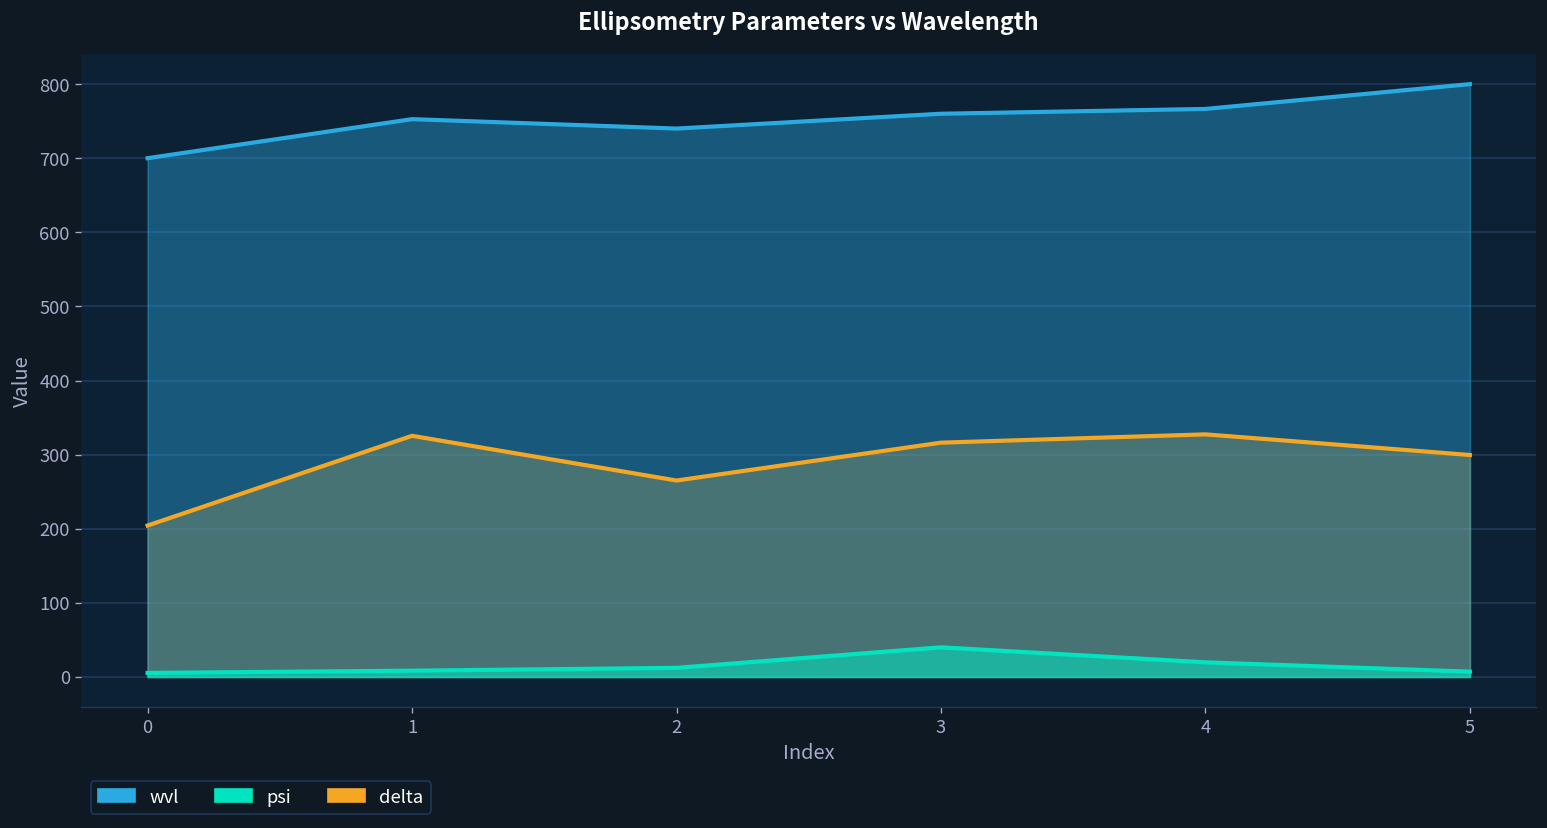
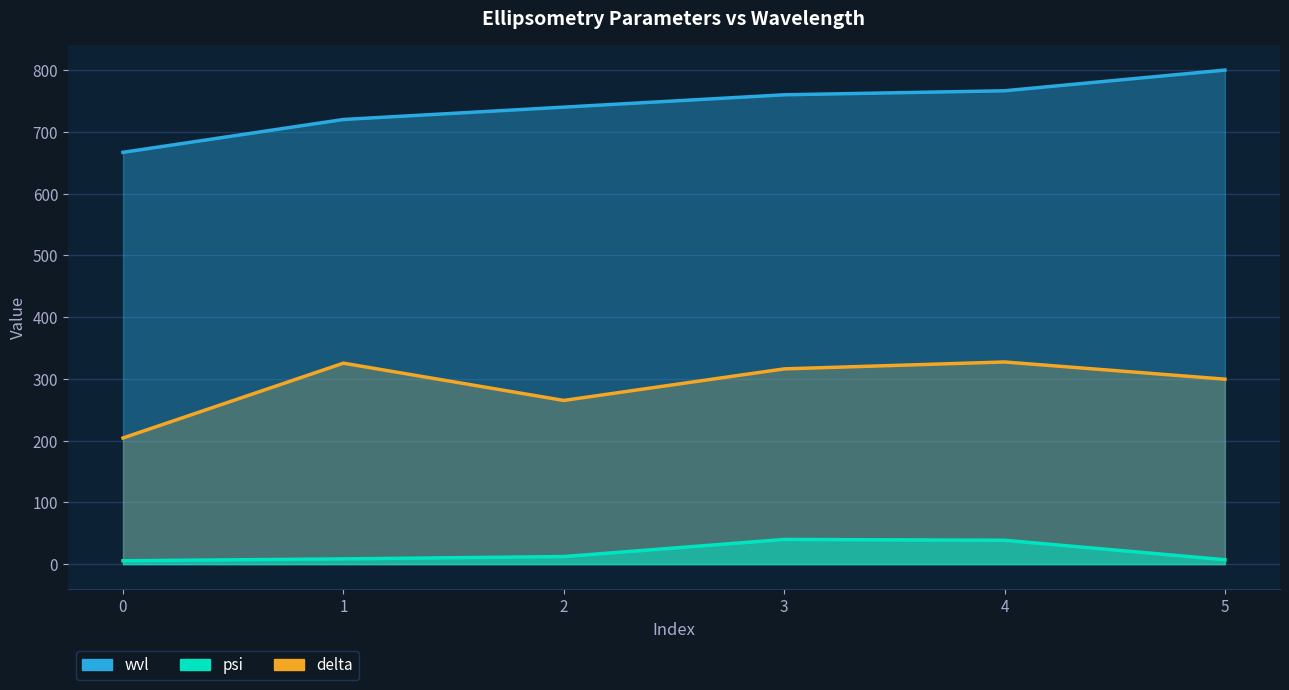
wvl, 0: 700 -> 670
wvl, 1: 750 -> 720
psi, 4: 20 -> 40
